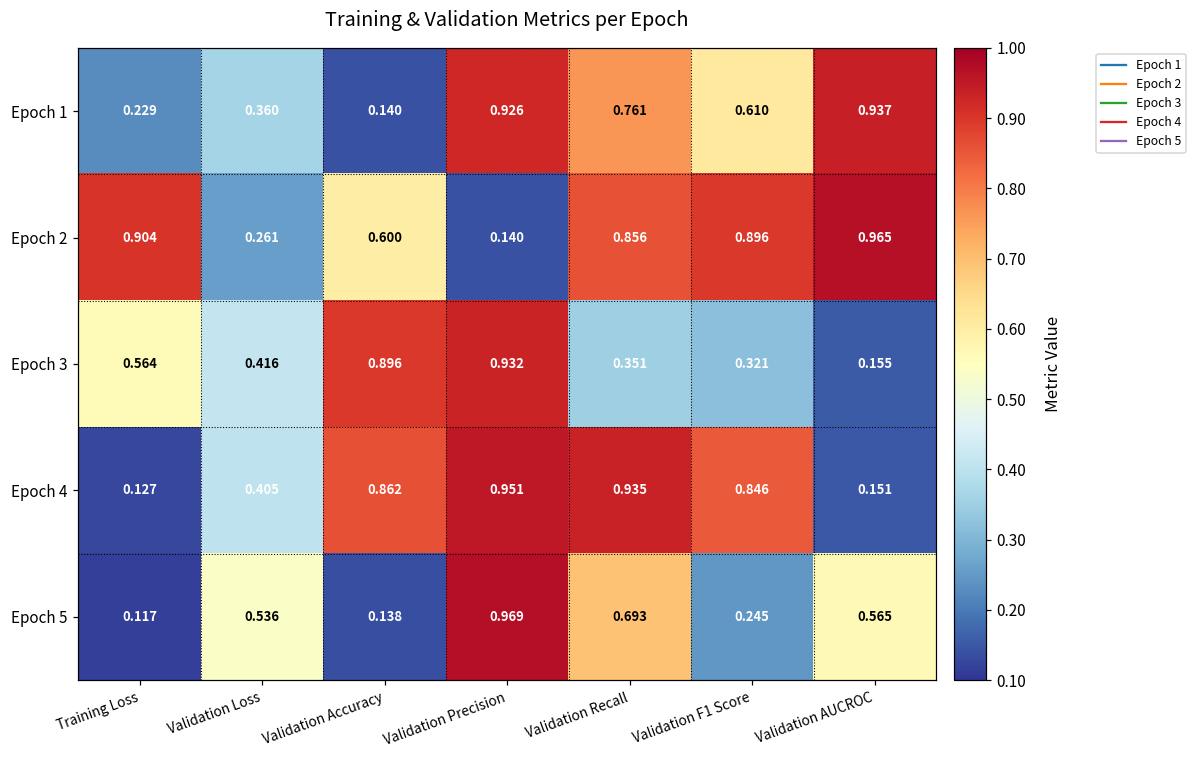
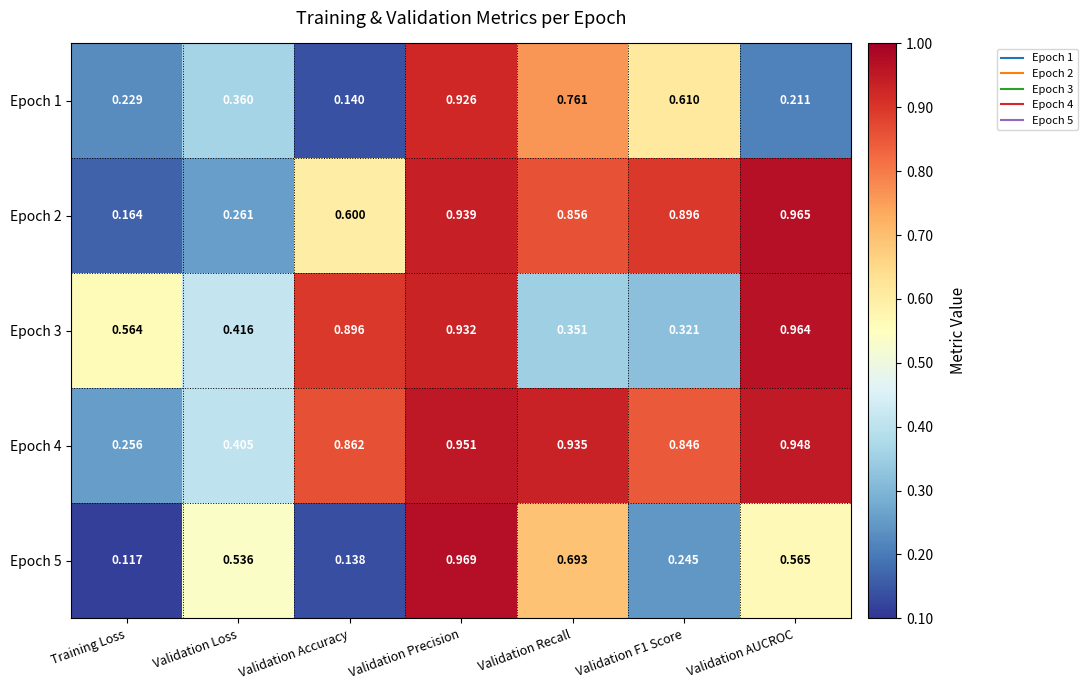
Epoch 1, Validation AUCROC: 0.937 -> 0.211
Epoch 2, Training Loss: 0.904 -> 0.164
Epoch 2, Validation Precision: 0.140 -> 0.939
Epoch 3, Validation AUCROC: 0.155 -> 0.964
Epoch 4, Training Loss: 0.127 -> 0.256
Epoch 4, Validation AUCROC: 0.151 -> 0.948
